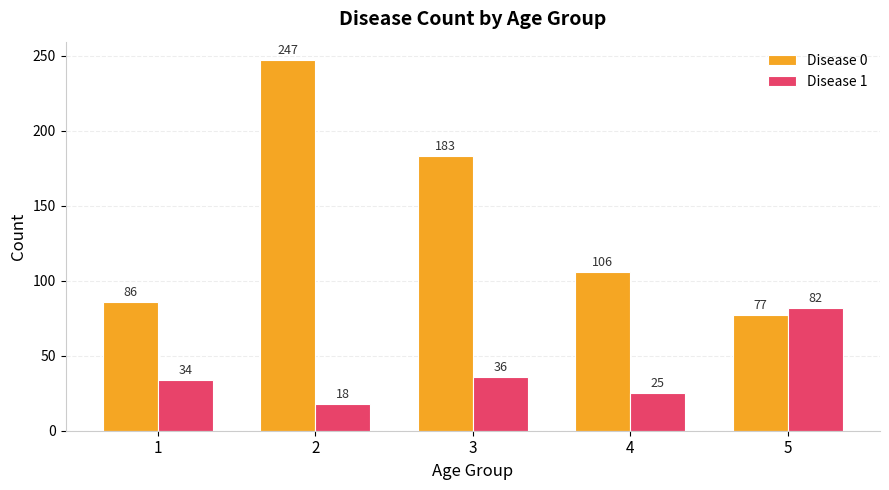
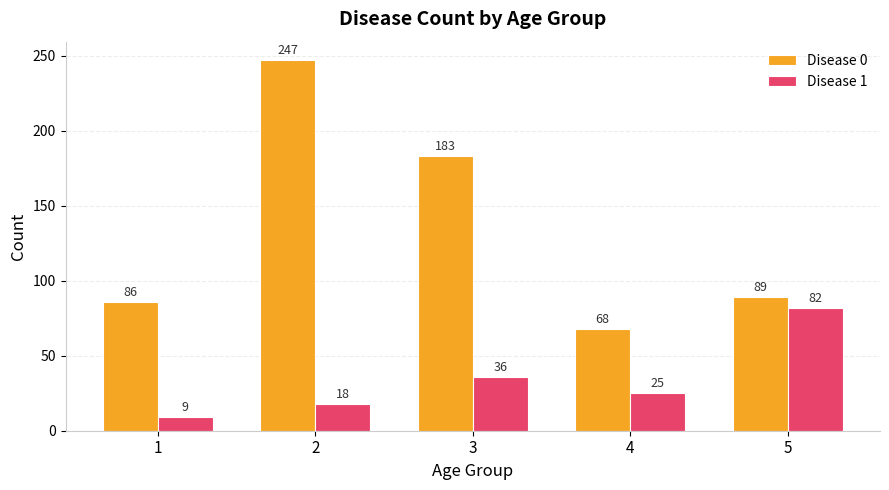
Disease 1, 1: 34 -> 9
Disease 0, 4: 106 -> 68
Disease 0, 5: 77 -> 89
